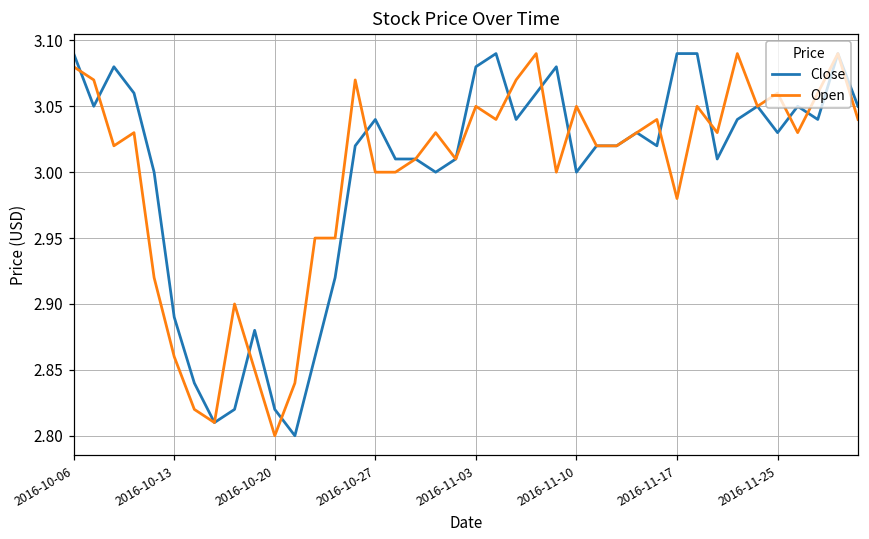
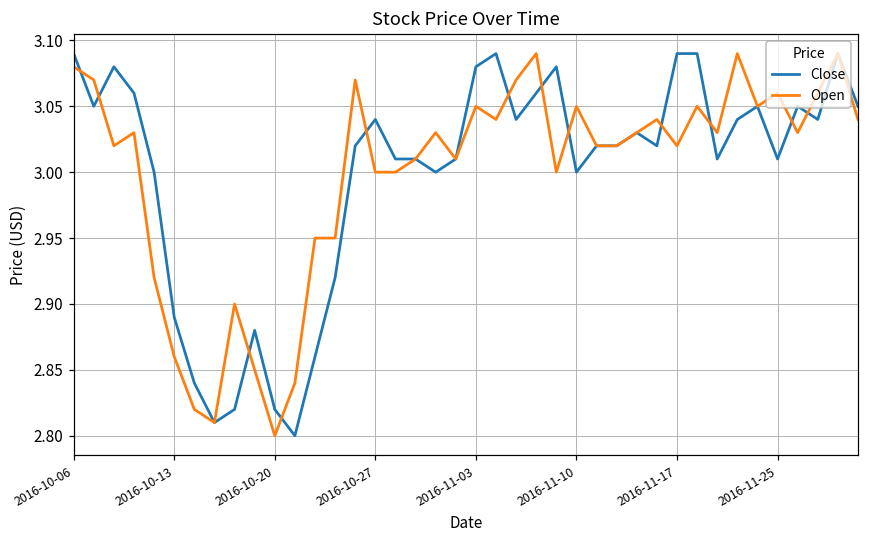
Open, 2016-11-17: 2.98 -> 3.02
Close, 2016-11-25: 3.03 -> 3.01
